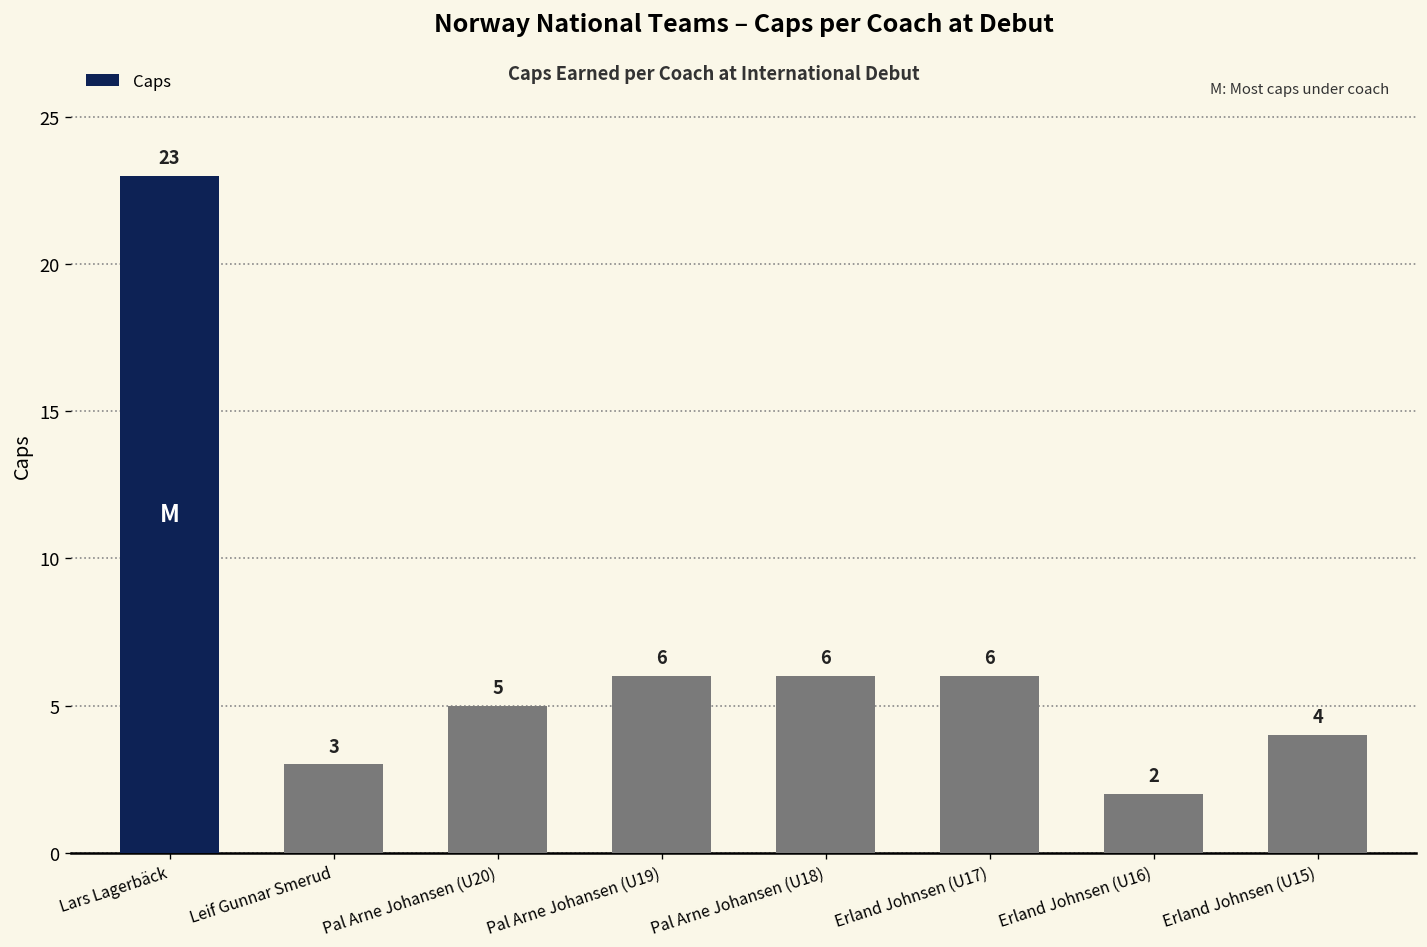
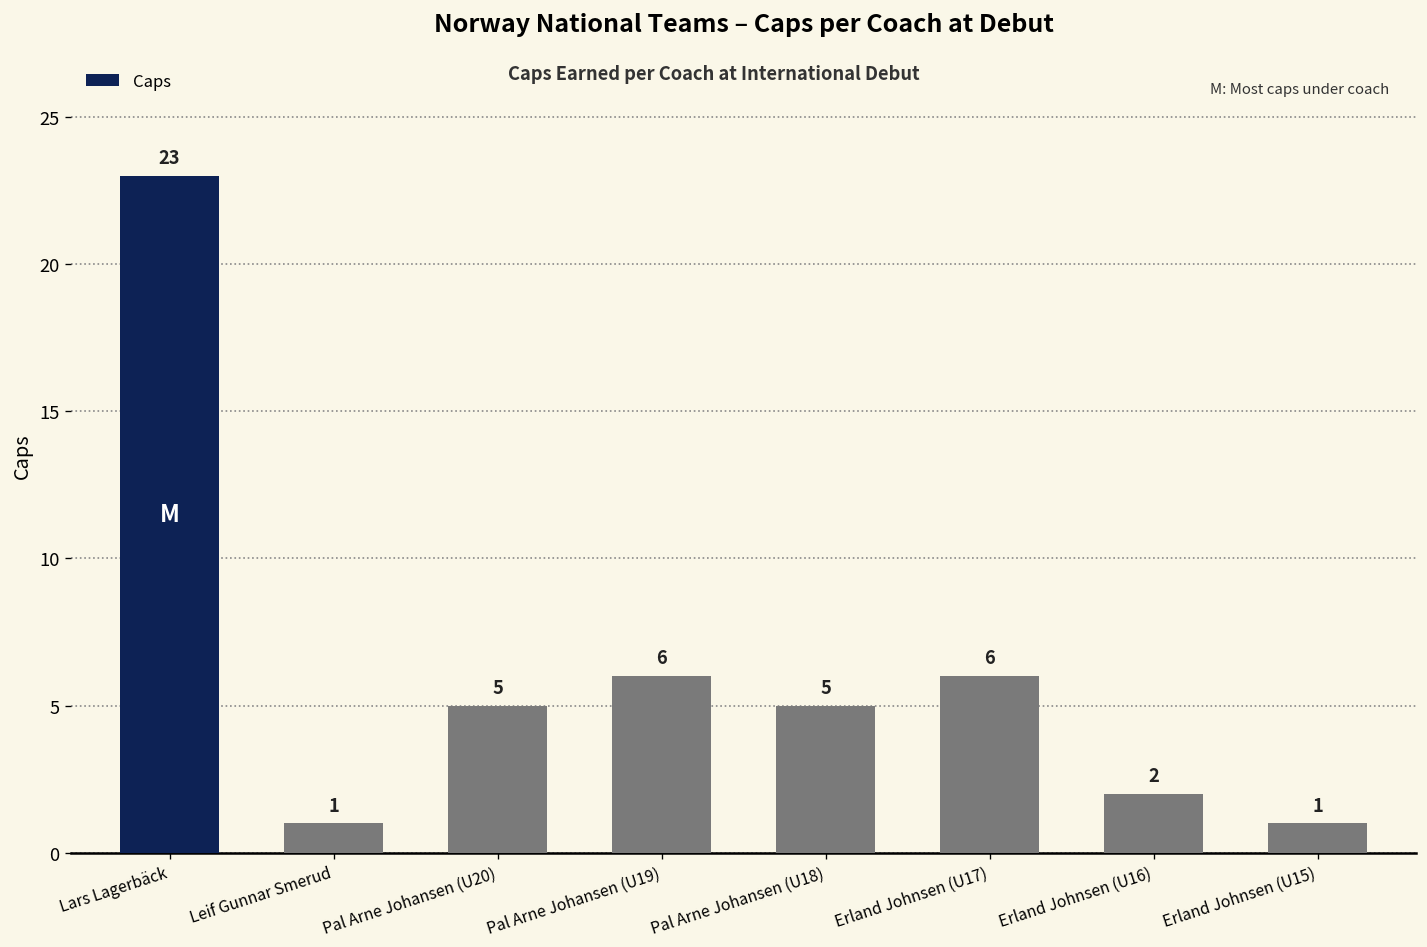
Leif Gunnar Smerud: 3 -> 1
Pal Arne Johansen (U18): 6 -> 5
Erland Johnsen (U15): 4 -> 1
